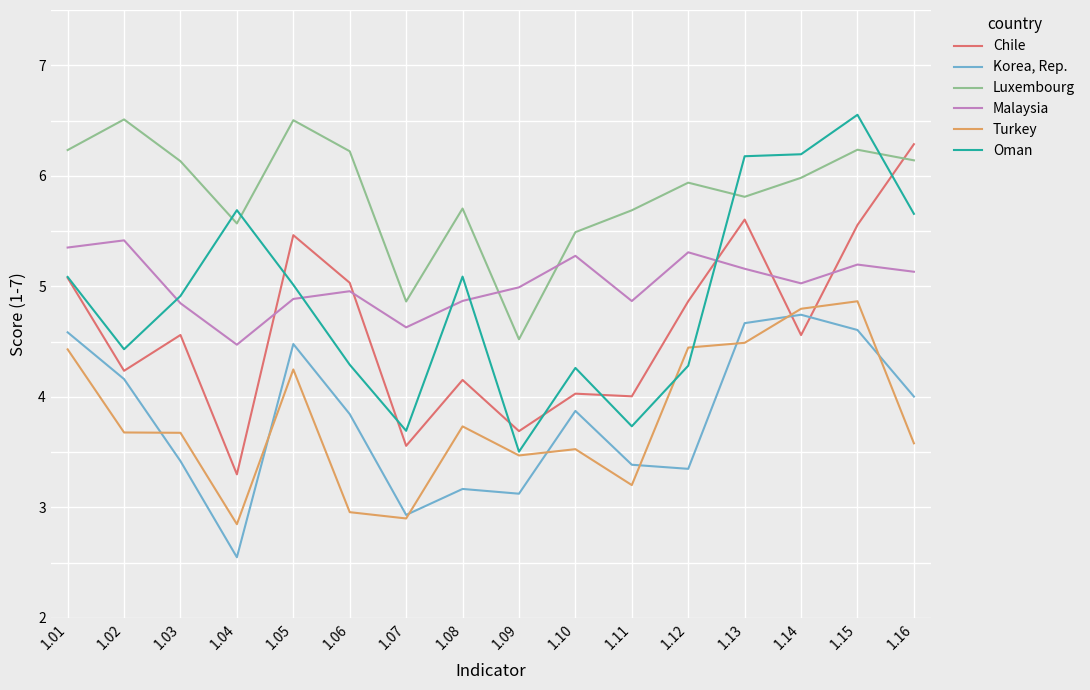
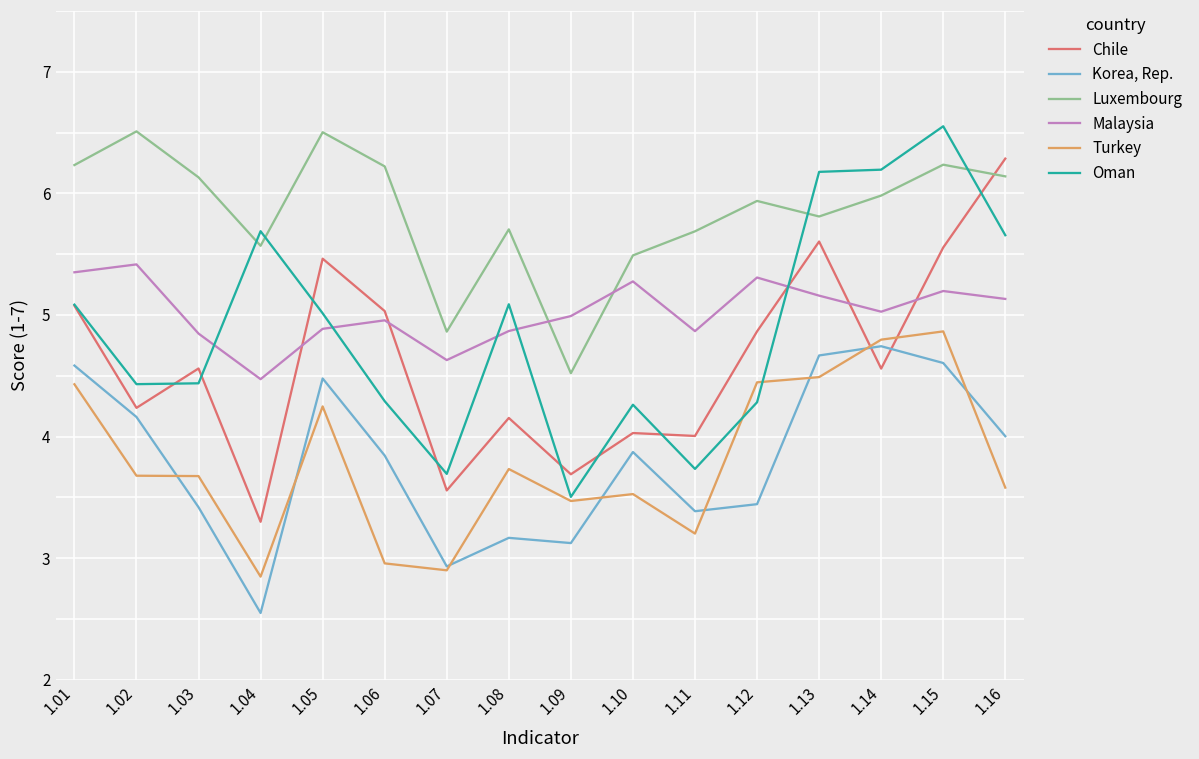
Oman, 1.03: 4.91 -> 4.44
Korea, Rep., 1.12: 3.35 -> 3.44
